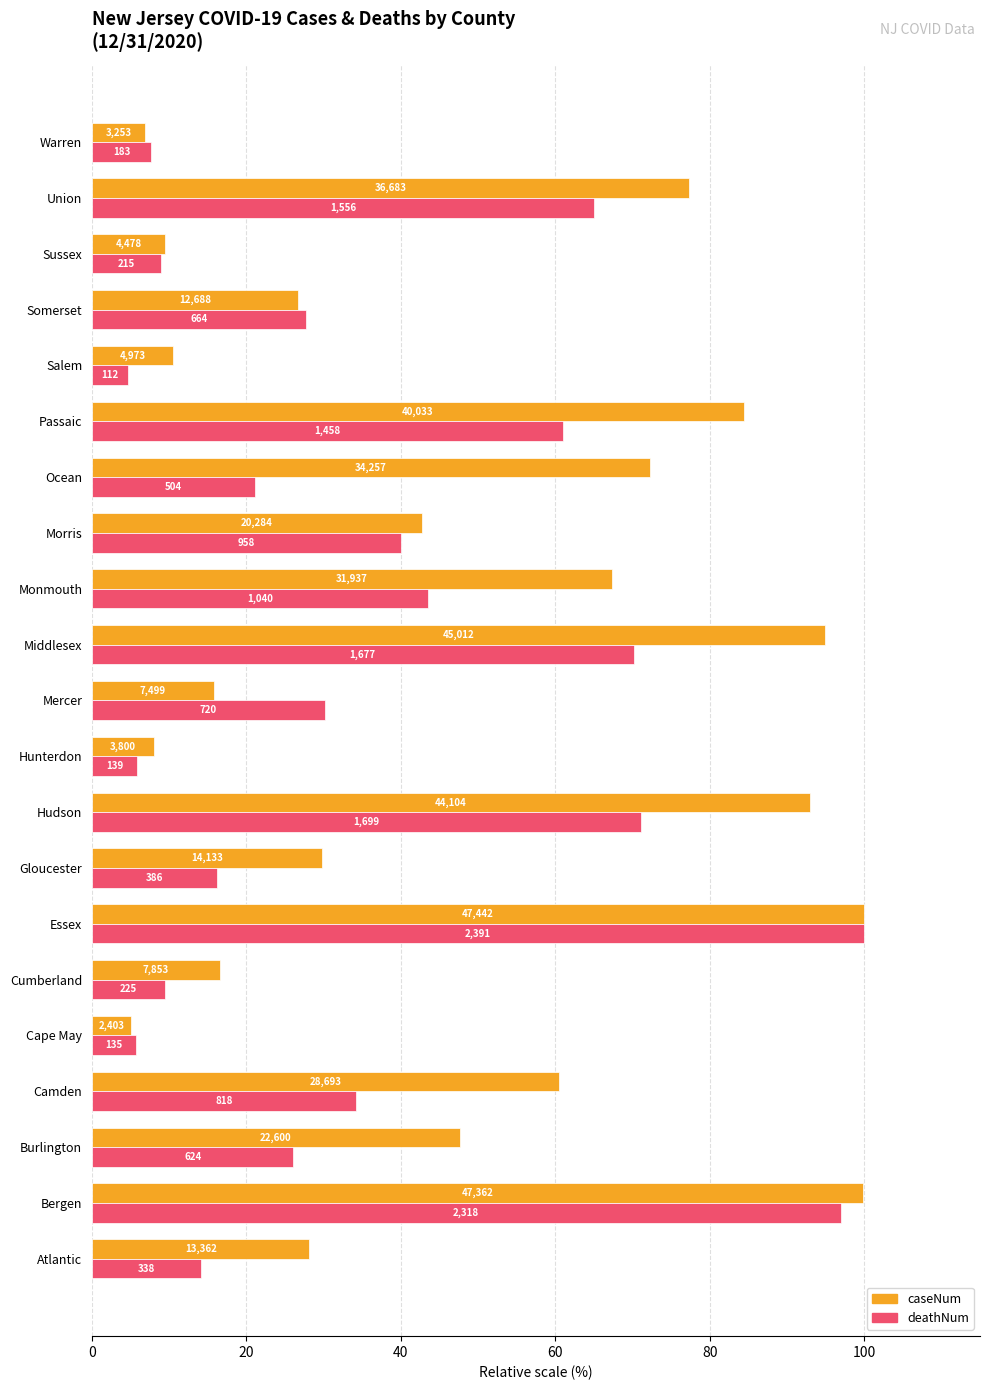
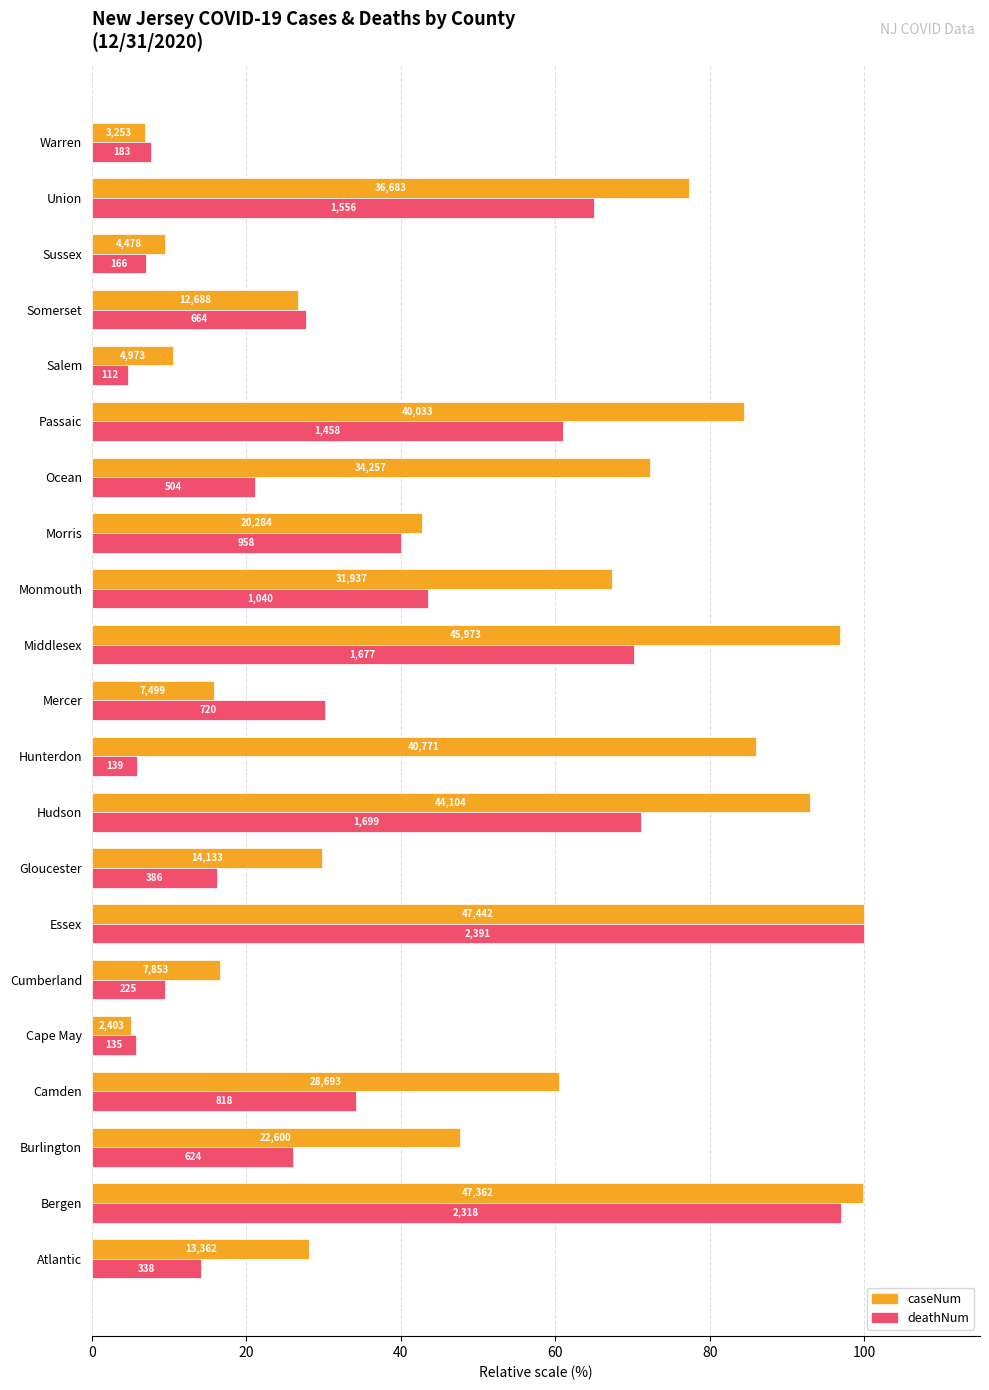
deathNum, Sussex: 215 -> 166
caseNum, Middlesex: 45,012 -> 45,973
caseNum, Hunterdon: 3,800 -> 40,771
